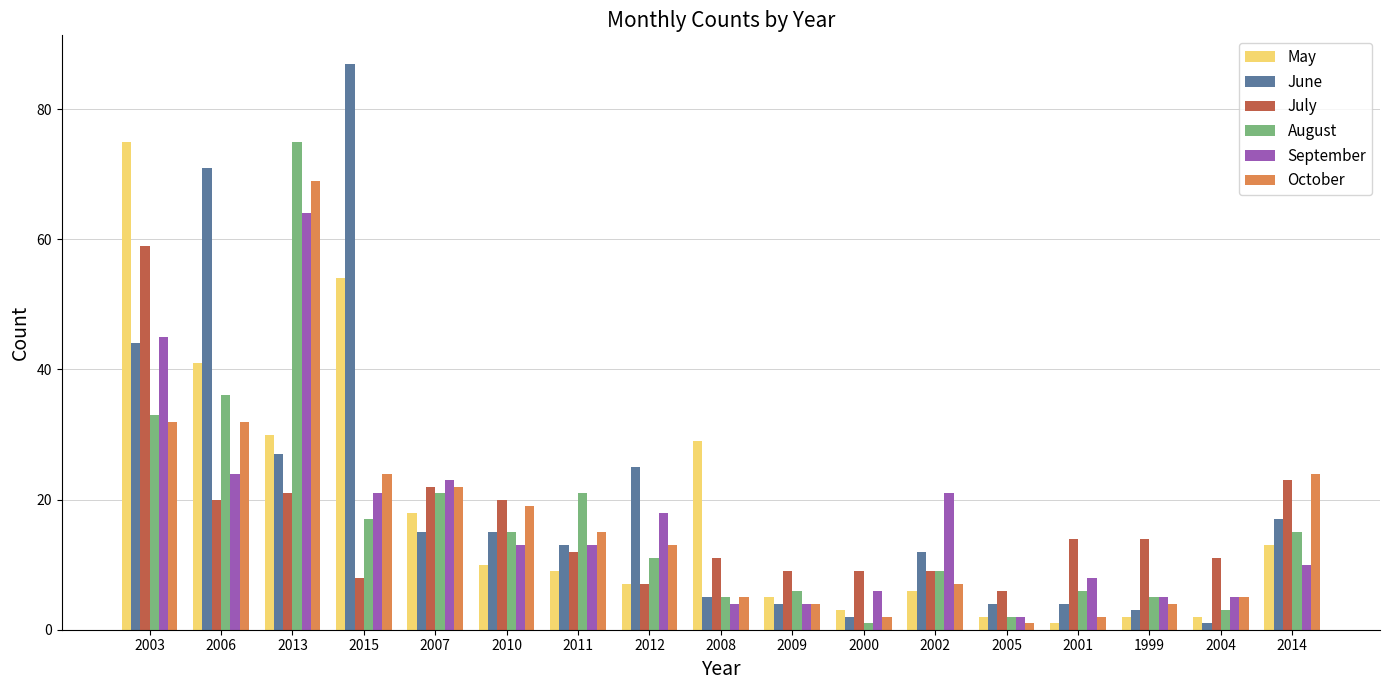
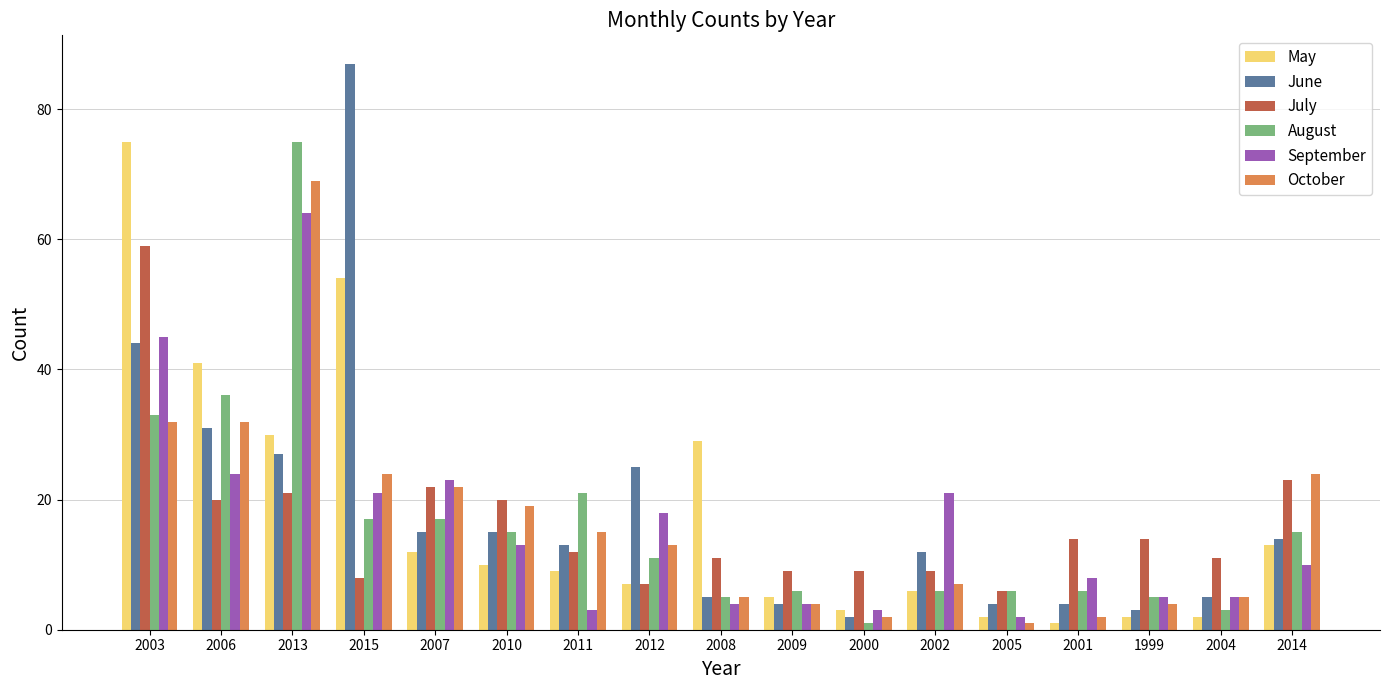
June, 2006: 71 -> 31
May, 2007: 18 -> 12
August, 2007: 21 -> 17
September, 2011: 13 -> 3
September, 2000: 6 -> 3
August, 2002: 9 -> 6
August, 2005: 2 -> 6
June, 2004: 1 -> 5
June, 2014: 17 -> 14
